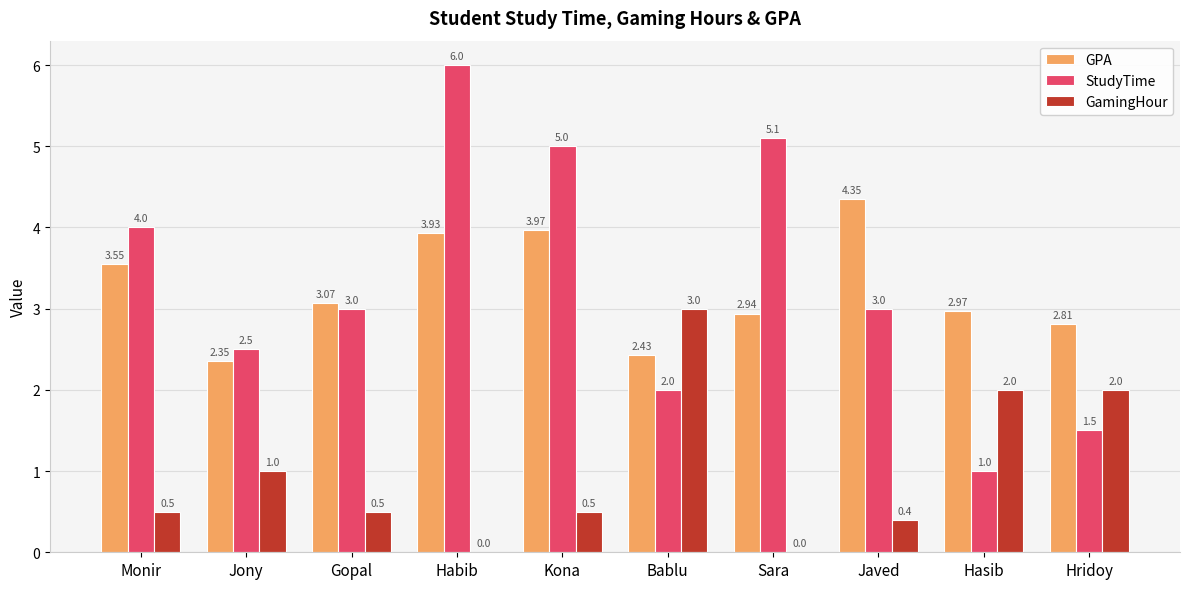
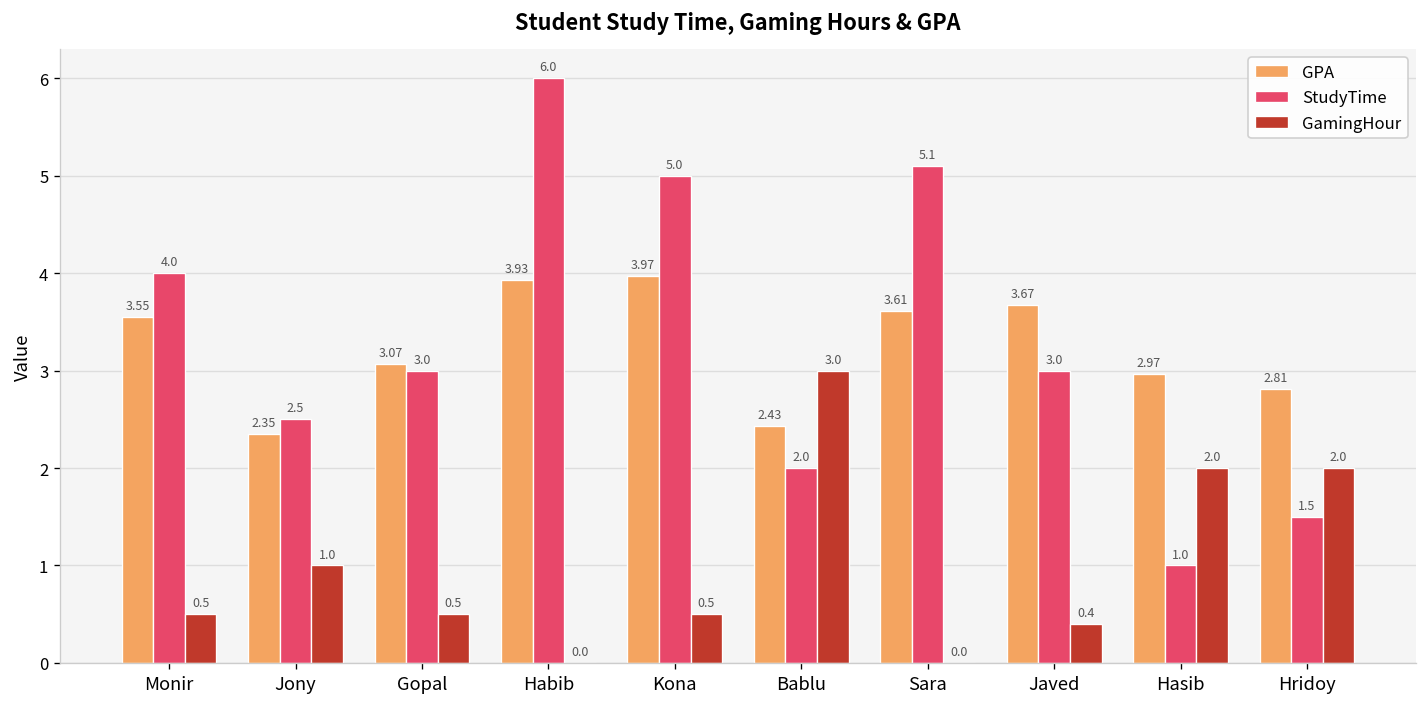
GPA, Sara: 2.94 -> 3.61
GPA, Javed: 4.35 -> 3.67
